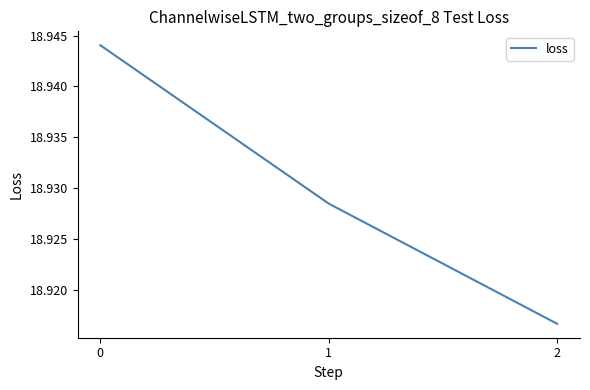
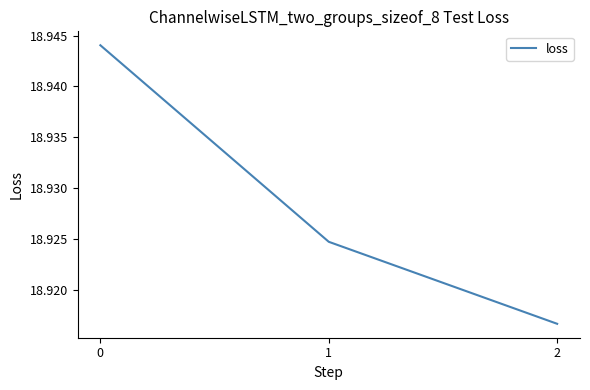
1: 18.9285 -> 18.9247
